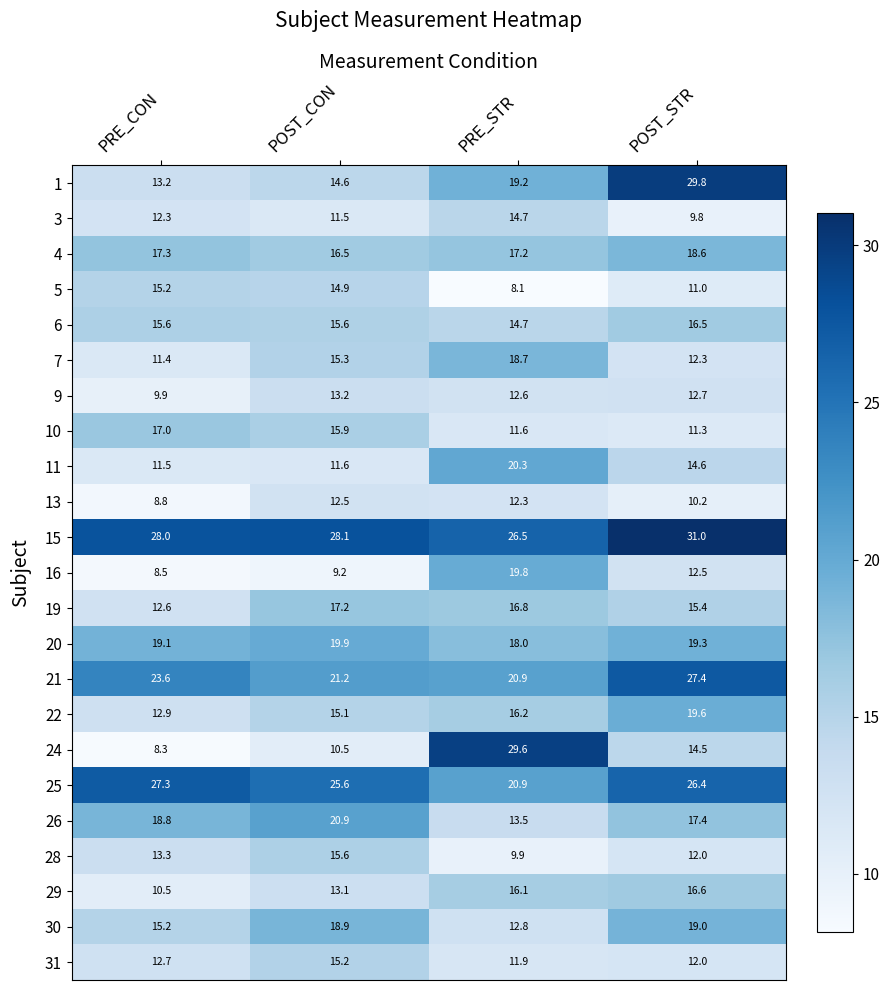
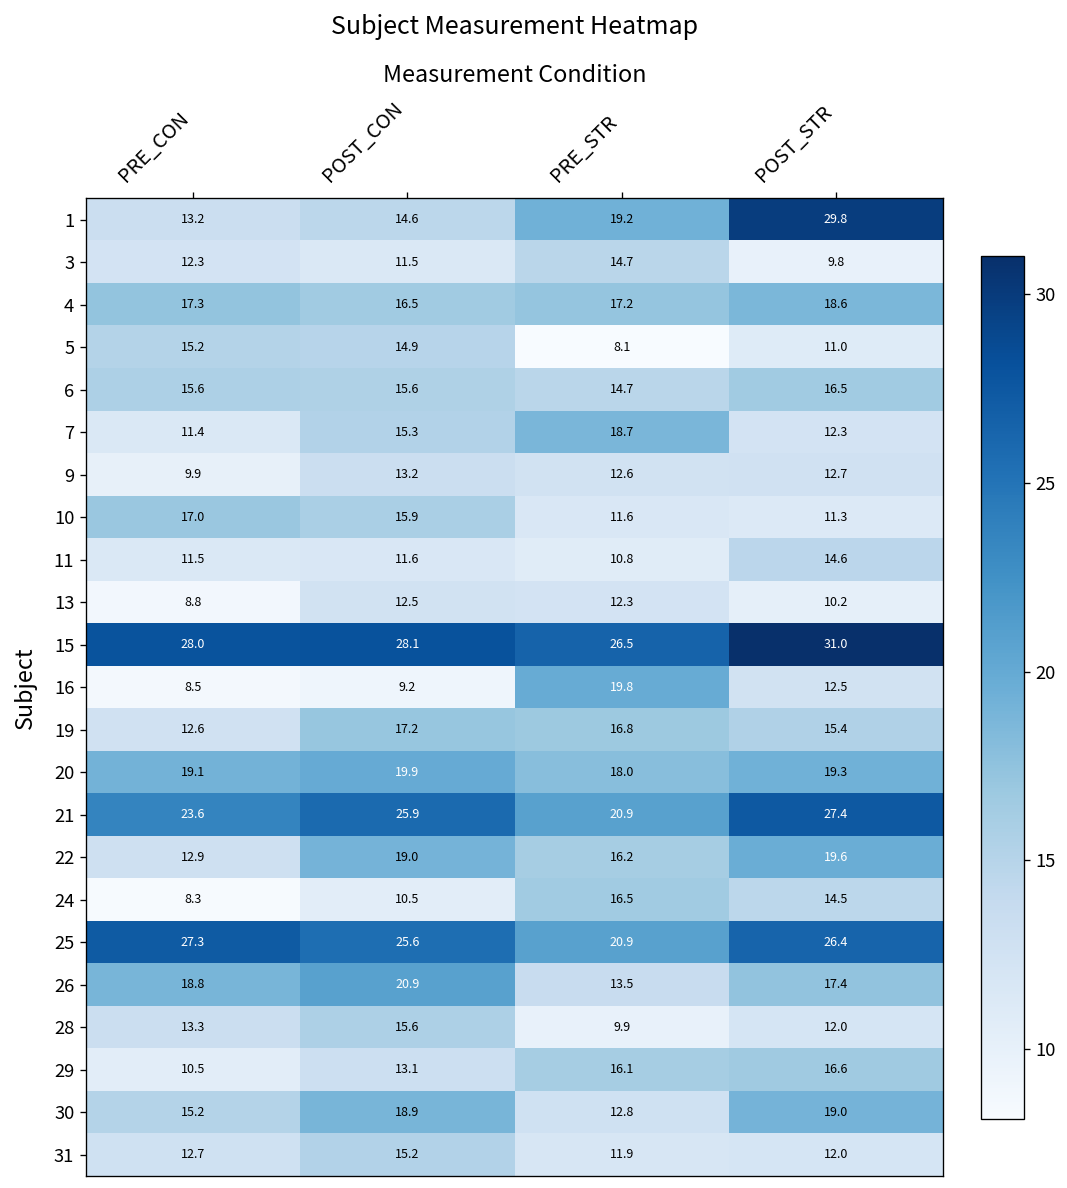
11, PRE_STR: 20.3 -> 10.8
21, POST_CON: 21.2 -> 25.9
22, POST_CON: 15.1 -> 19.0
24, PRE_STR: 29.6 -> 16.5
